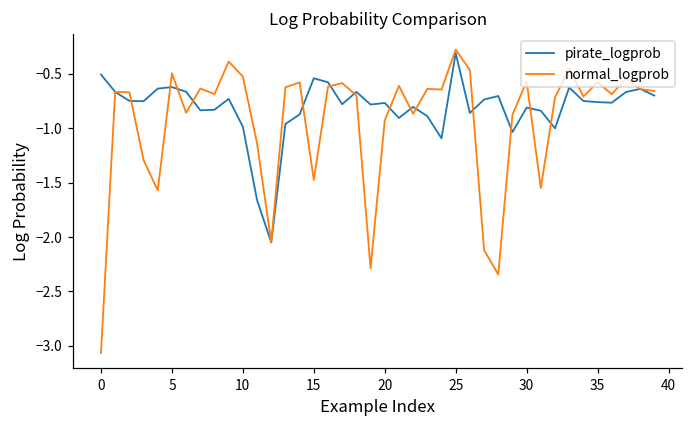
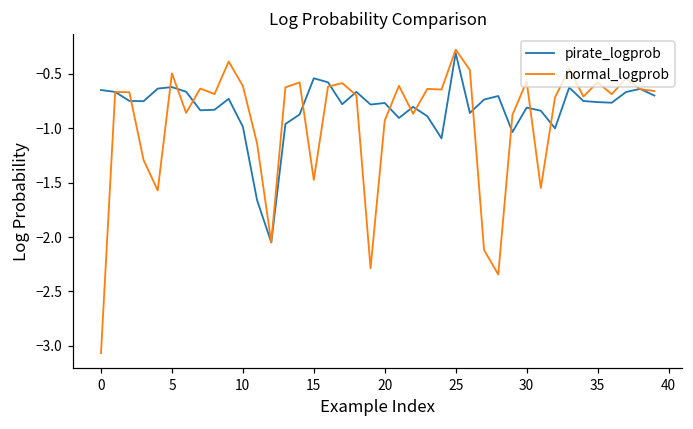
pirate_logprob, 0: -0.5 -> -0.6
normal_logprob, 10: -0.5 -> -0.6
